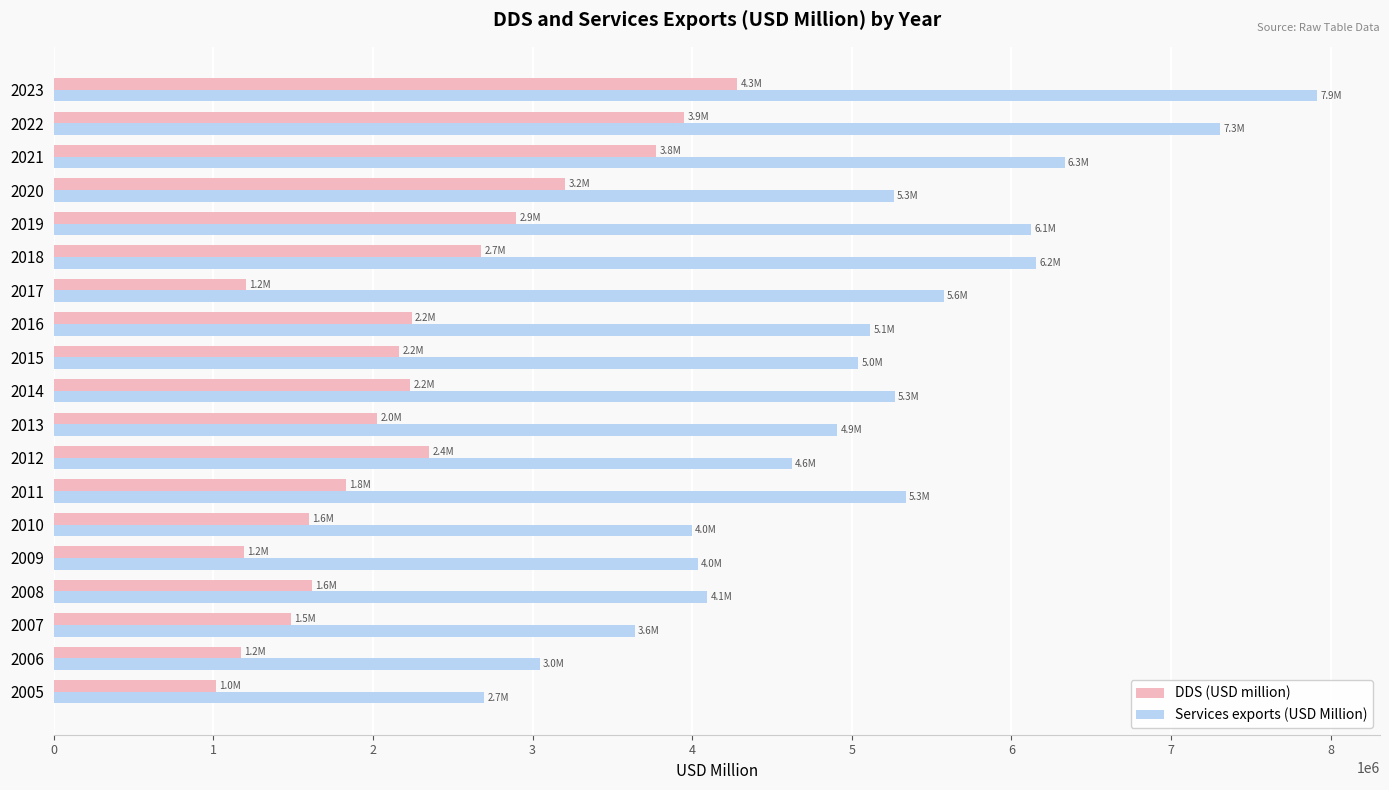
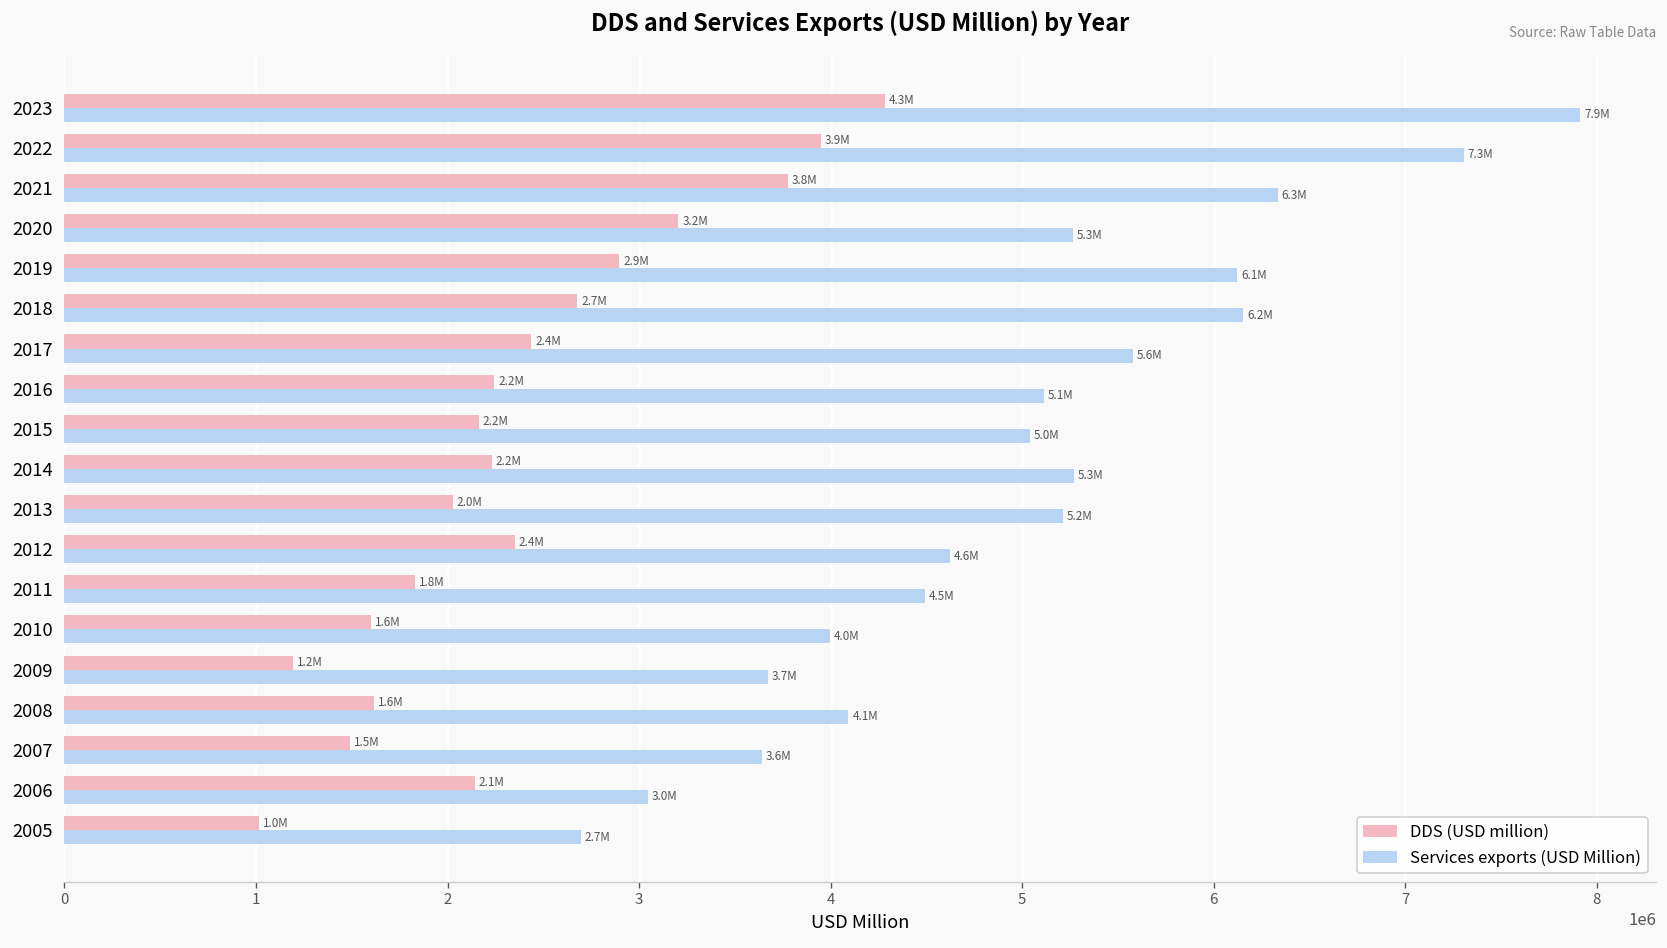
DDS (USD million), 2017: 1.2M -> 2.4M
Services exports (USD Million), 2013: 4.9M -> 5.2M
Services exports (USD Million), 2011: 5.3M -> 4.5M
Services exports (USD Million), 2009: 4.0M -> 3.7M
DDS (USD million), 2006: 1.2M -> 2.1M
